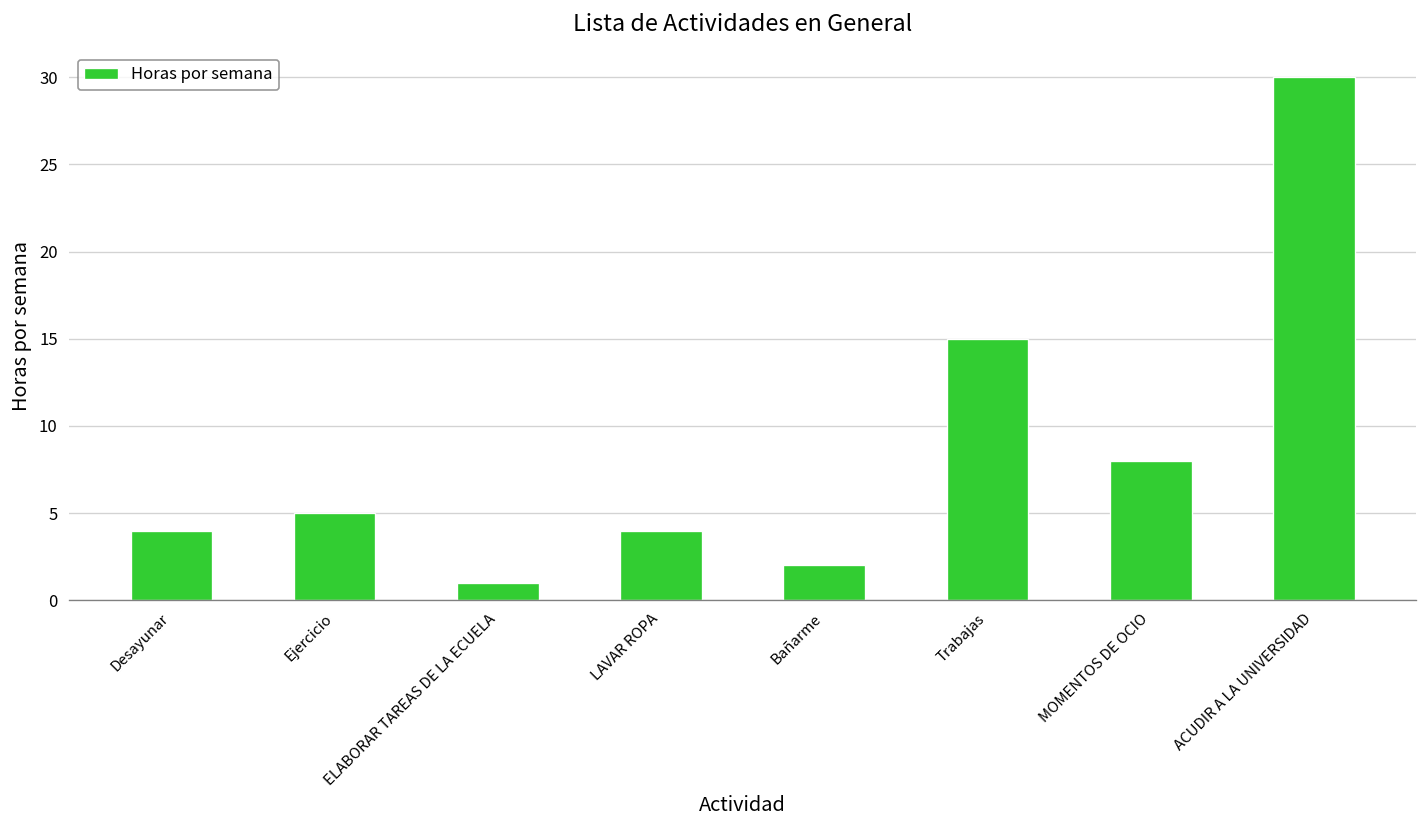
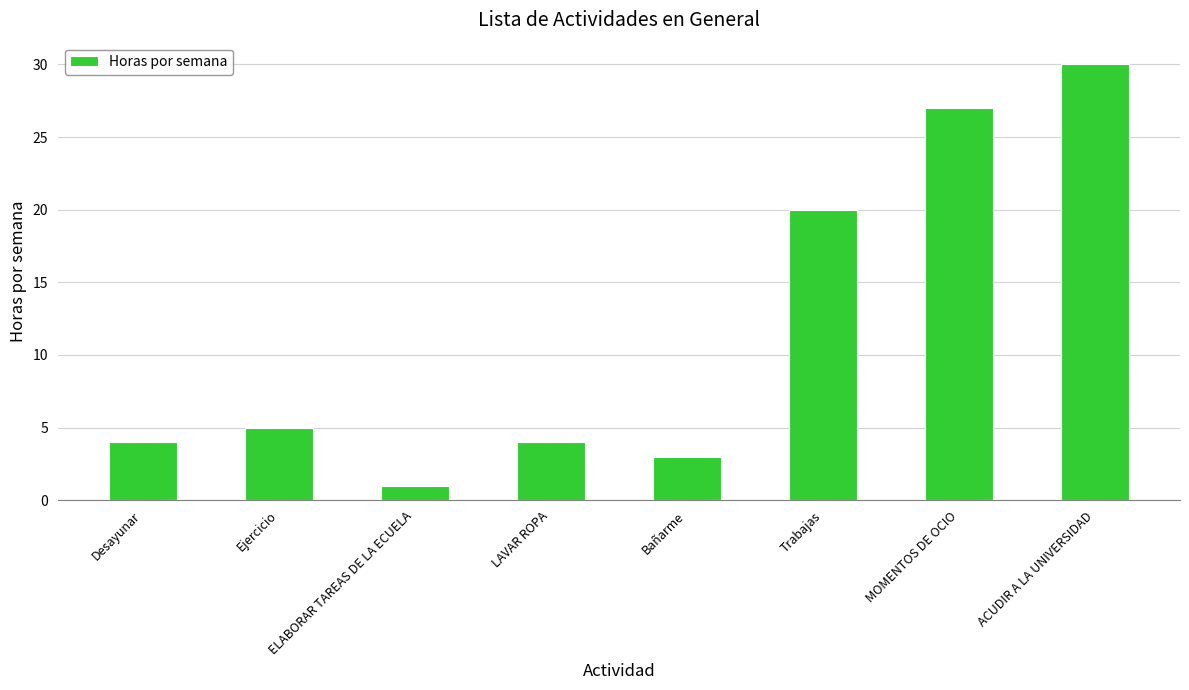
Bañarme: 2 -> 3
Trabajas: 15 -> 20
MOMENTOS DE OCIO: 8 -> 27
